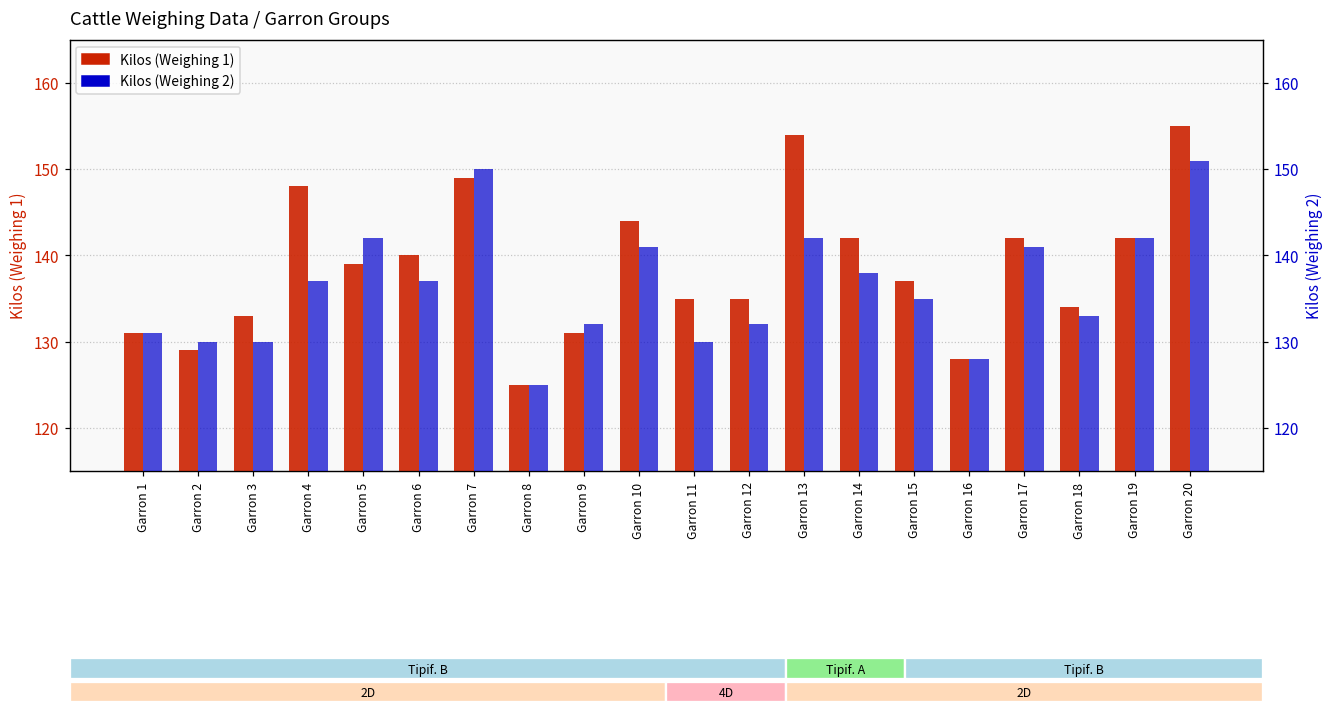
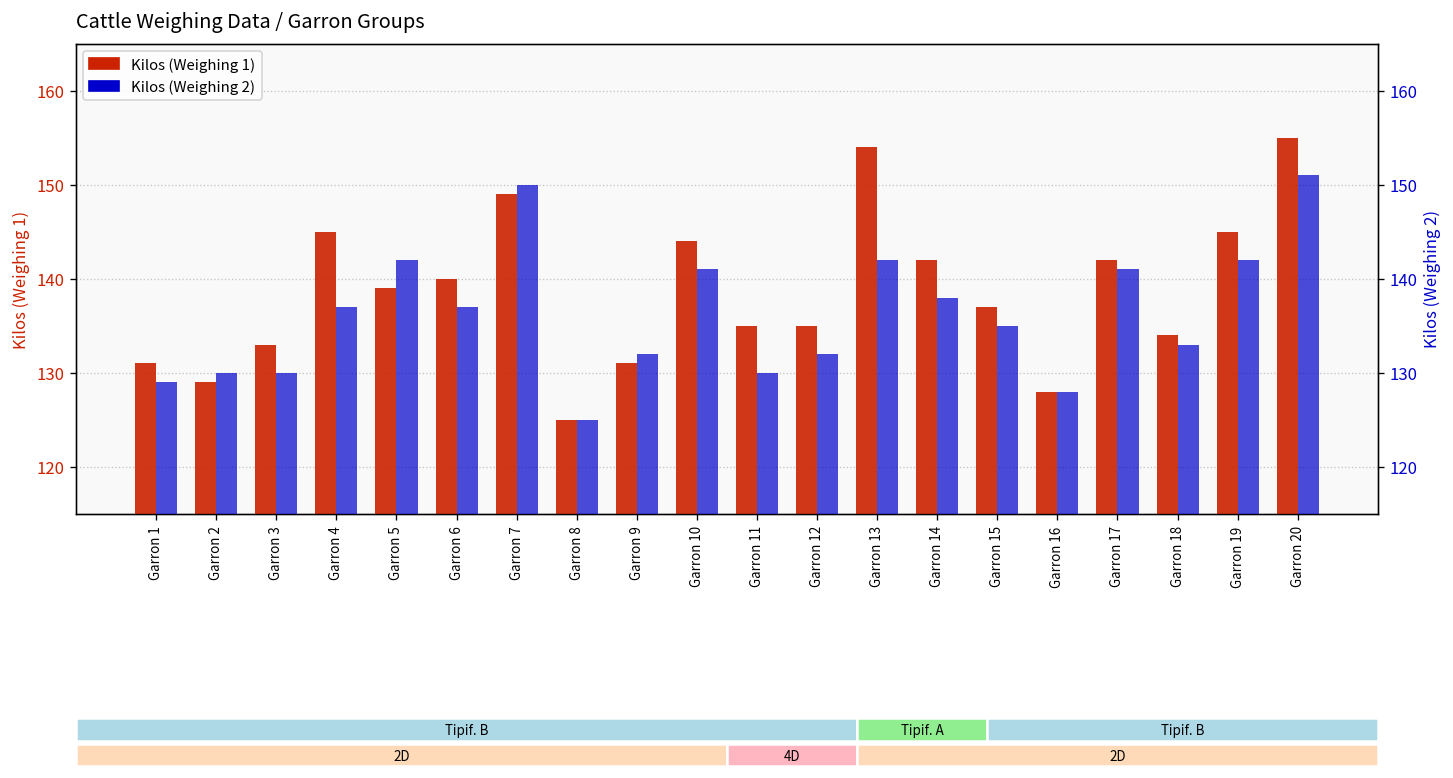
Kilos (Weighing 1), Garron 4: 148 -> 145
Kilos (Weighing 1), Garron 19: 142 -> 145
Kilos (Weighing 2), Garron 1: 131 -> 129
